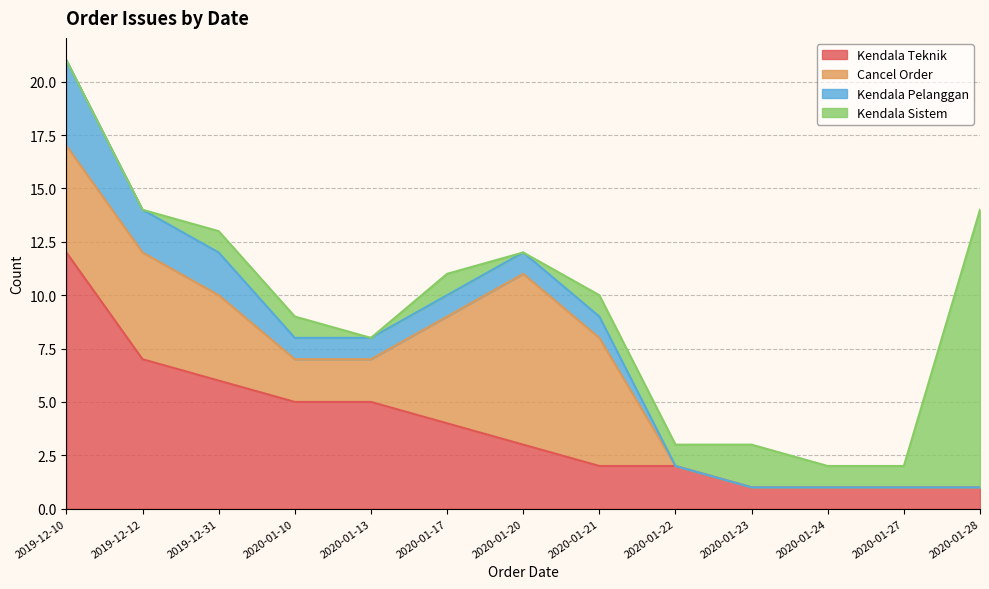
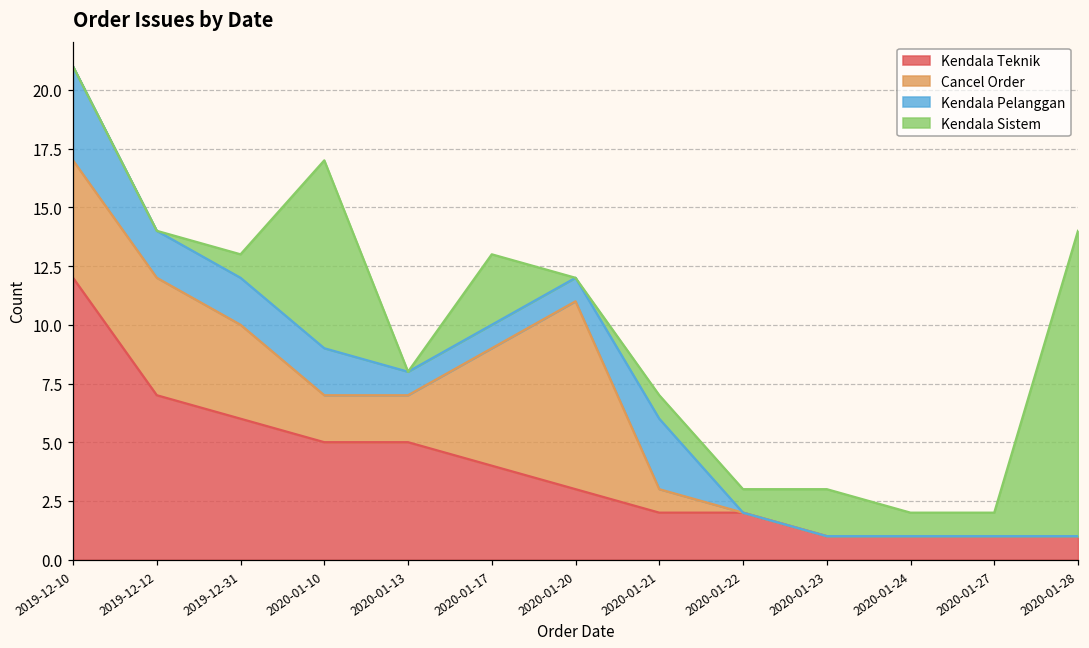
Kendala Pelanggan, 2020-01-10: 1 -> 2
Kendala Sistem, 2020-01-10: 1 -> 8
Kendala Sistem, 2020-01-17: 1 -> 3
Cancel Order, 2020-01-21: 6 -> 1
Kendala Pelanggan, 2020-01-21: 1 -> 3
